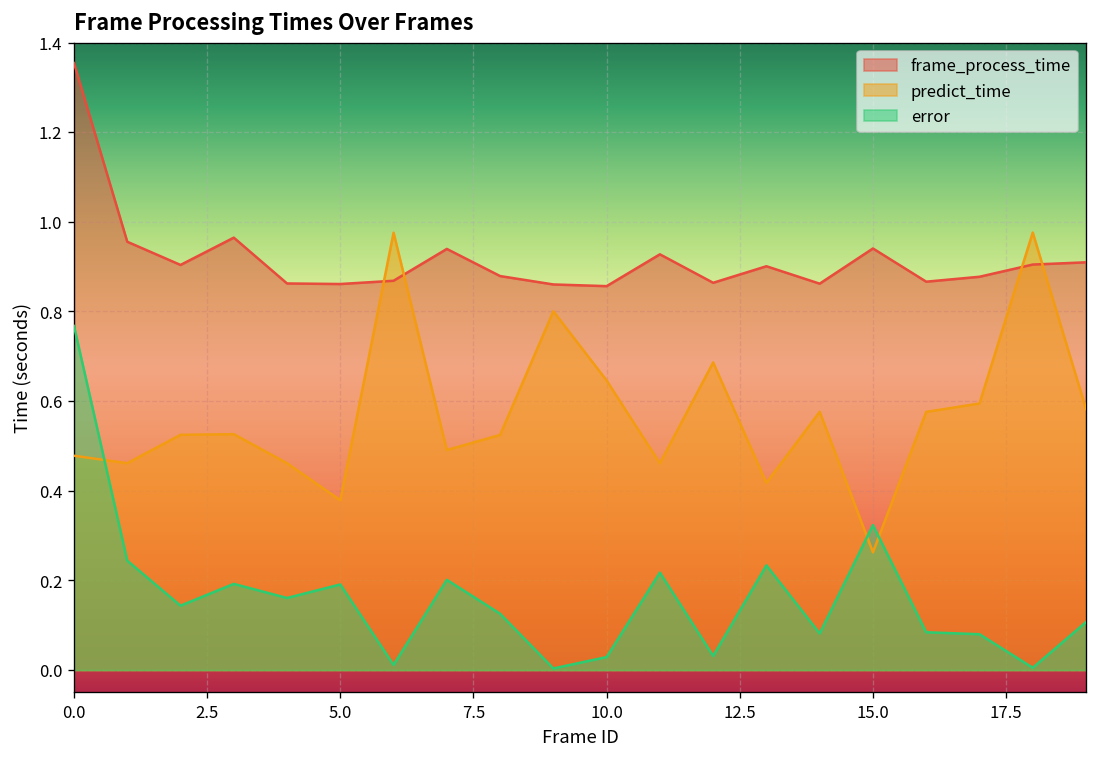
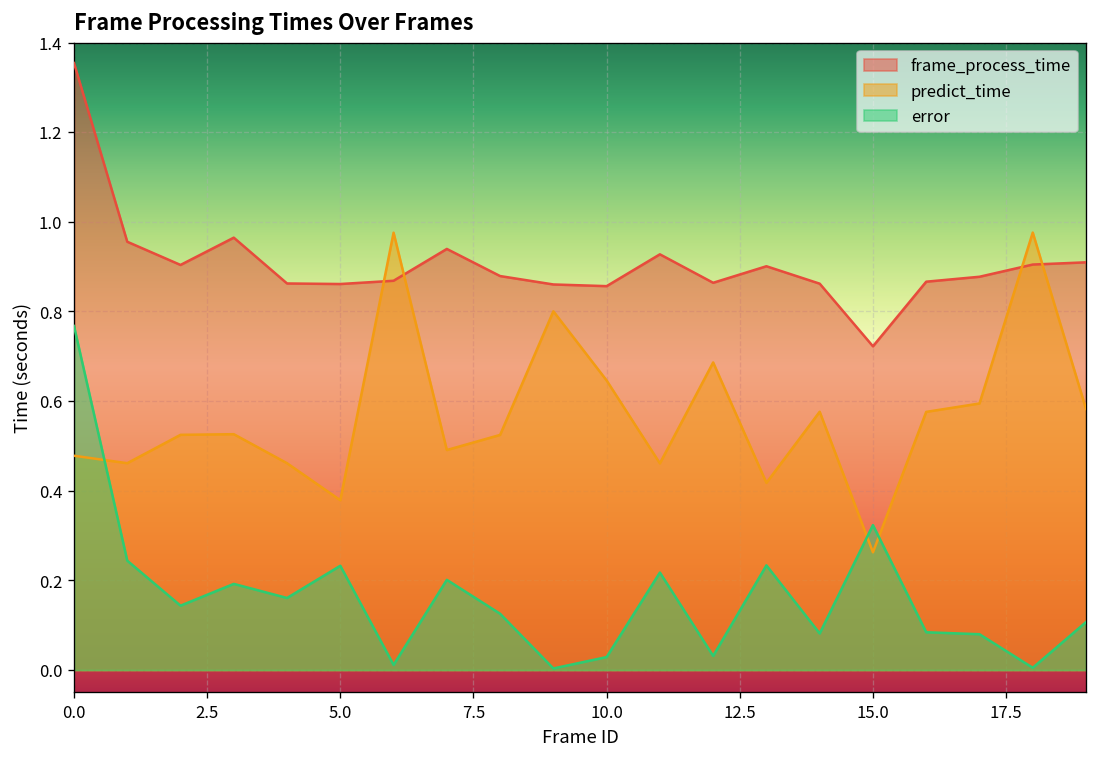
error, 5.0: 0.19 -> 0.23
frame_process_time, 15.0: 0.94 -> 0.72
